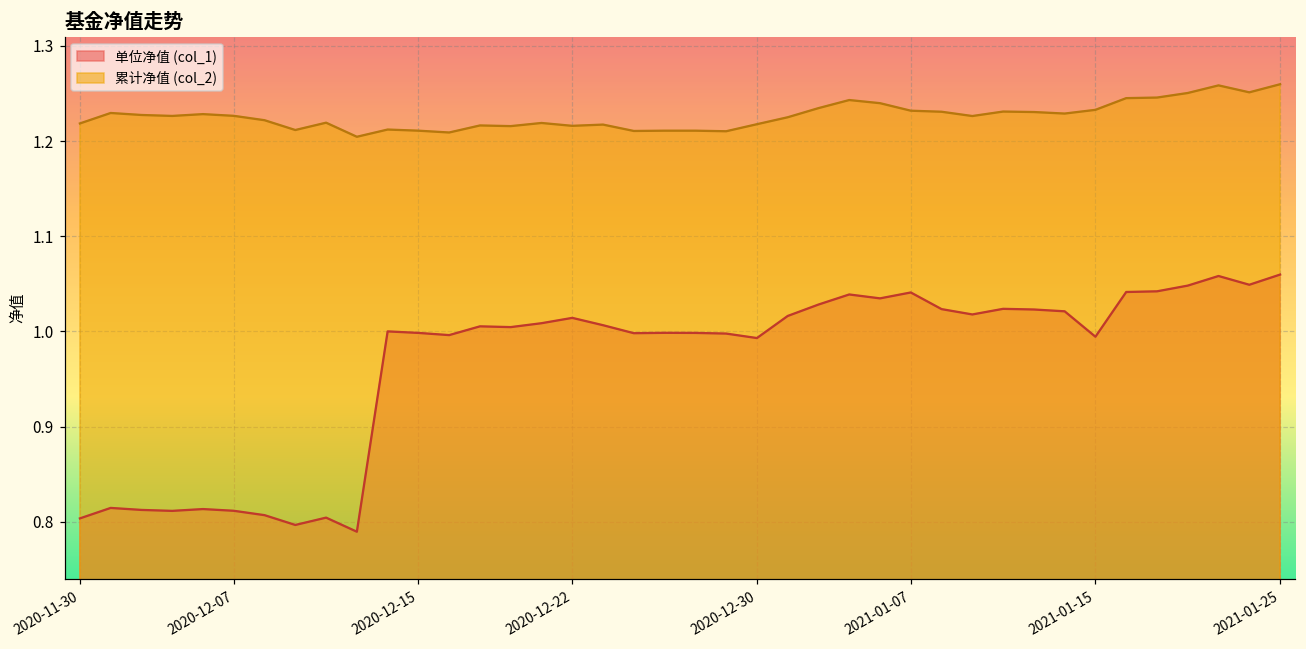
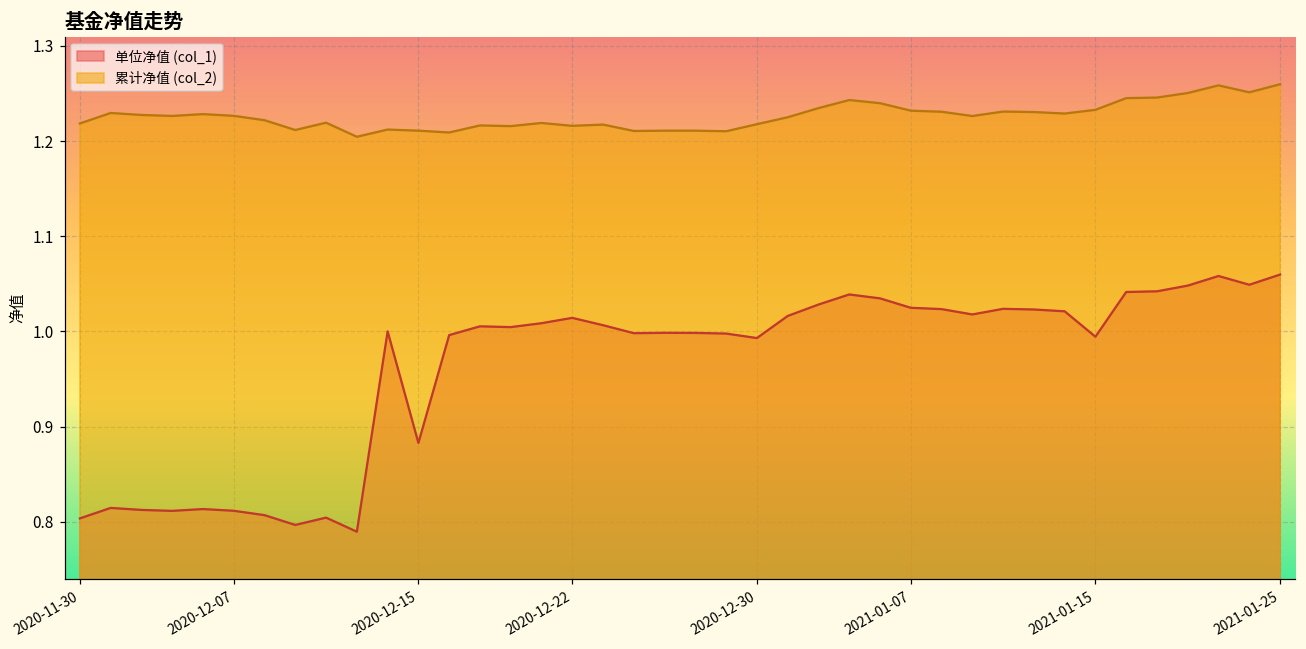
单位净值 (col_1), 2020-12-15: 1.00 -> 0.88
单位净值 (col_1), 2021-01-07: 1.04 -> 1.02
